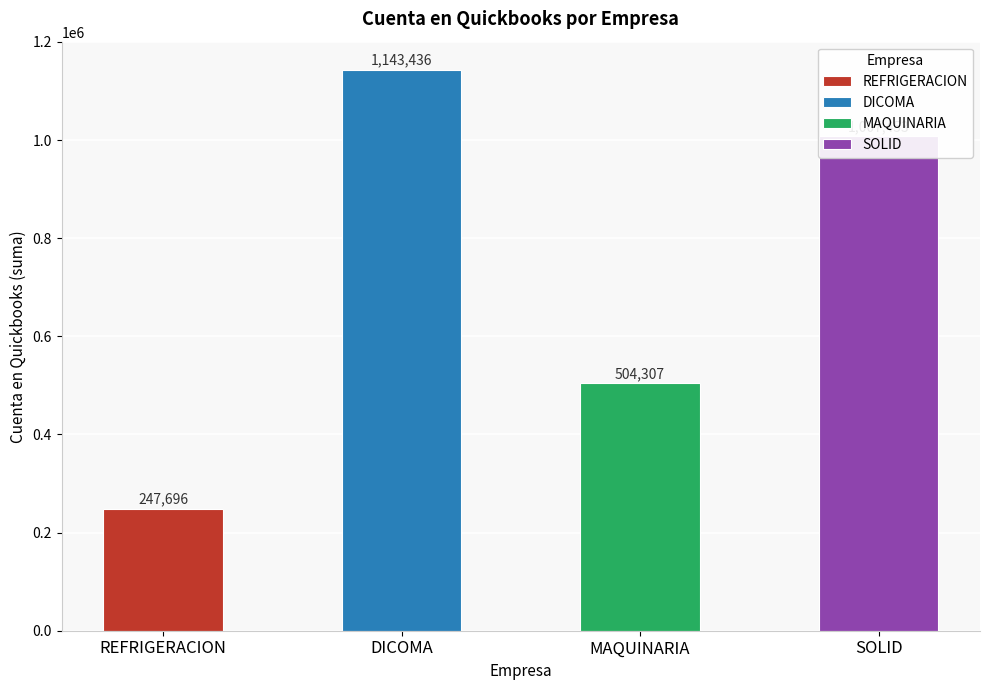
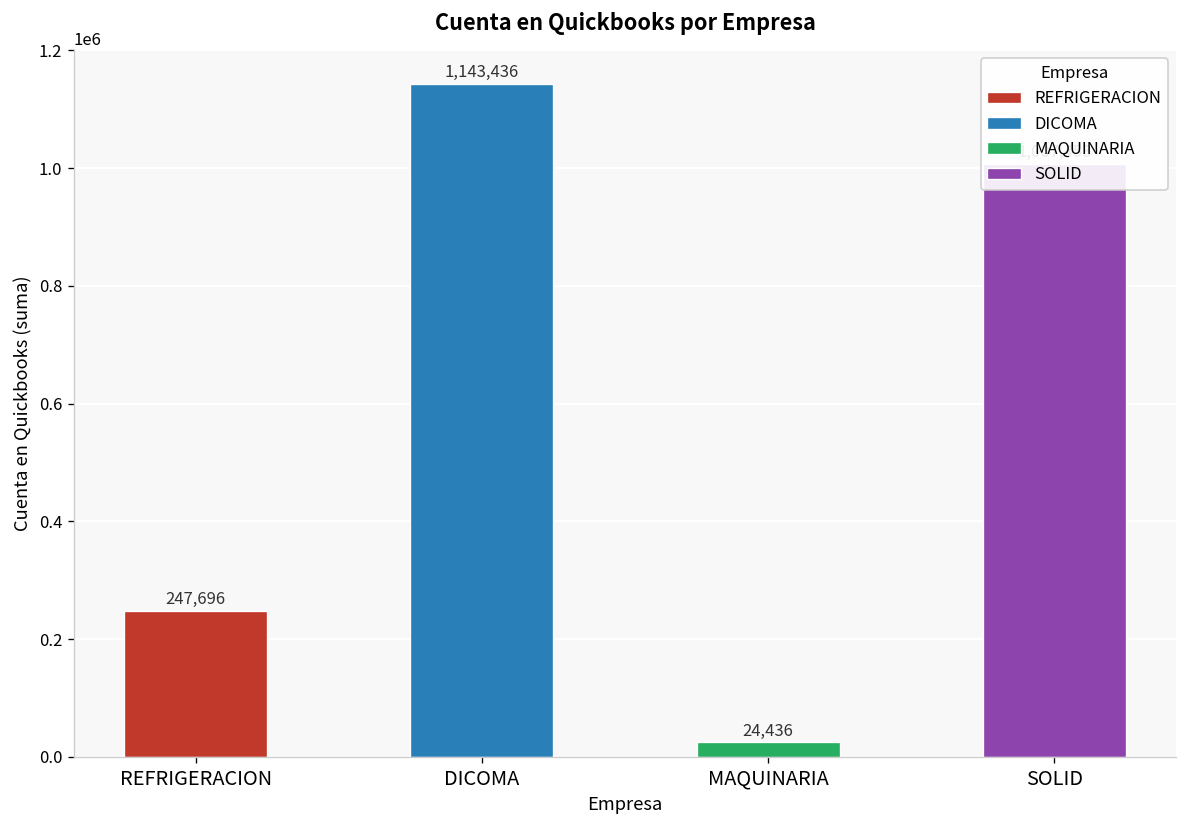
MAQUINARIA: 504,307 -> 24,436
